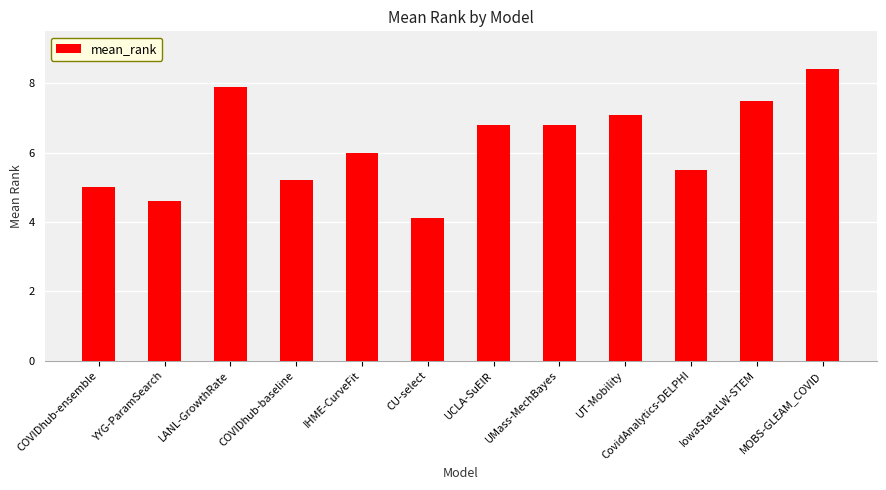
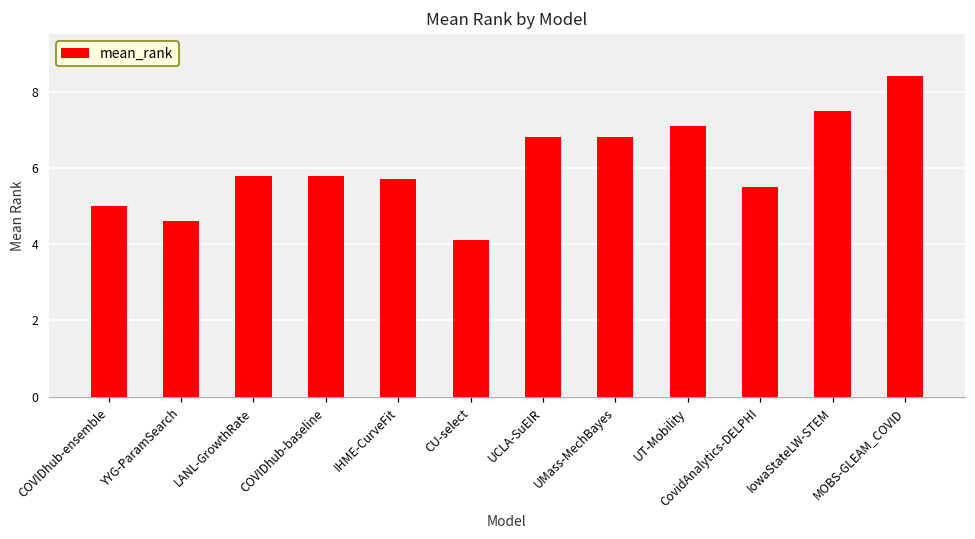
LANL-GrowthRate: 7.9 -> 5.8
COVIDhub-baseline: 5.2 -> 5.8
IHME-CurveFit: 6.0 -> 5.7
